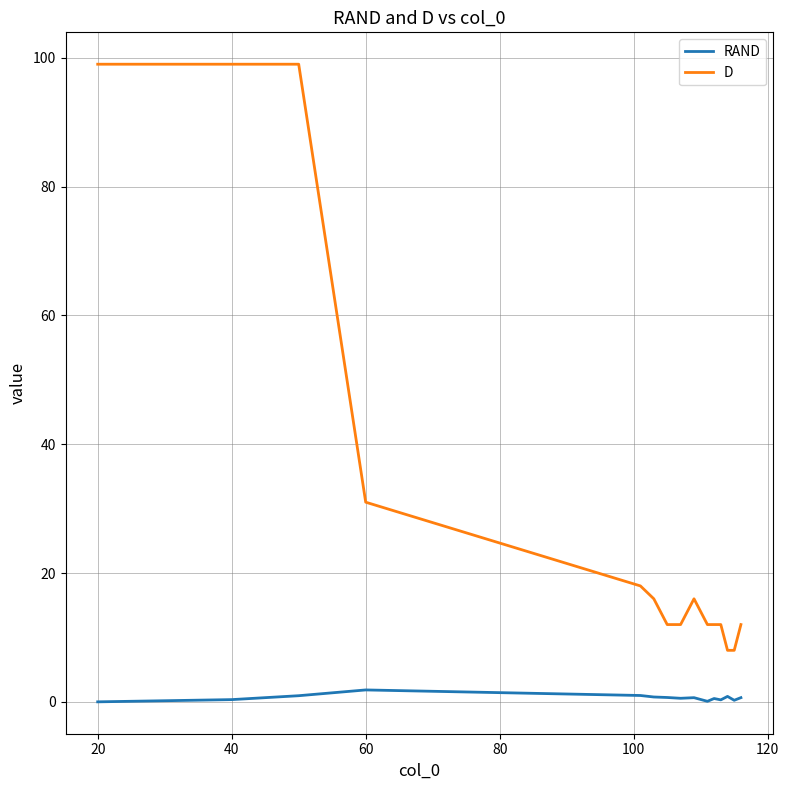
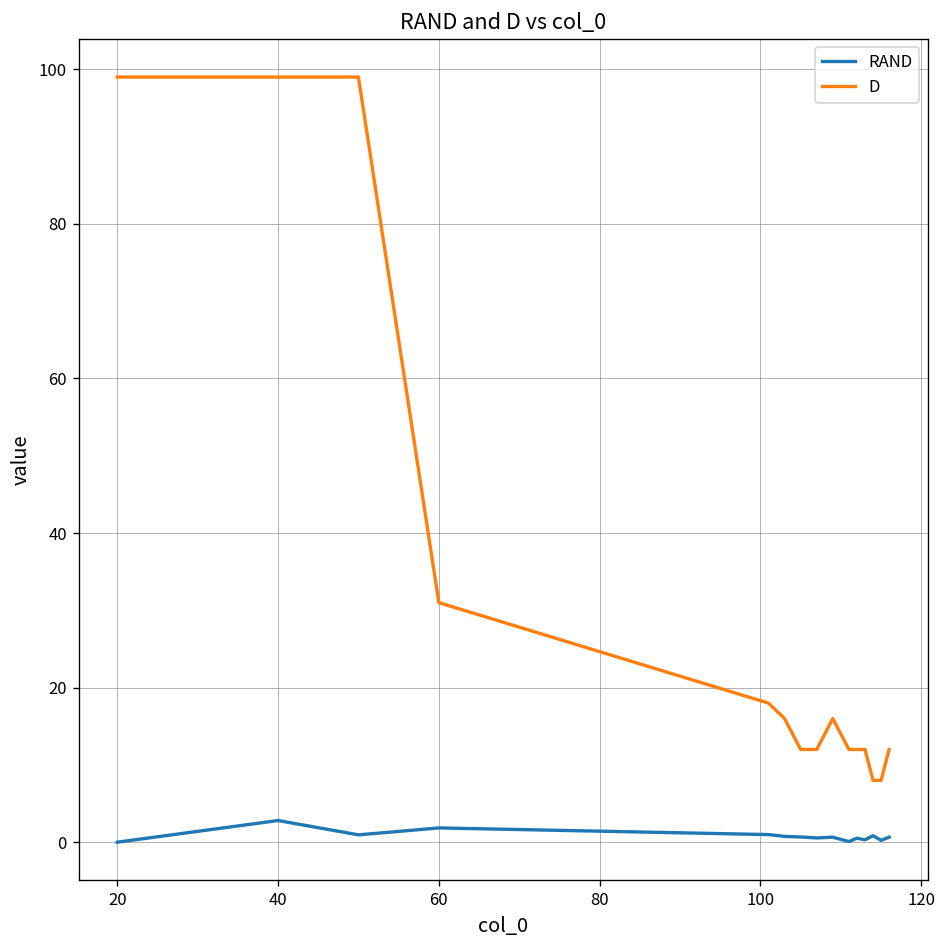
RAND, 40: 0 -> 3
